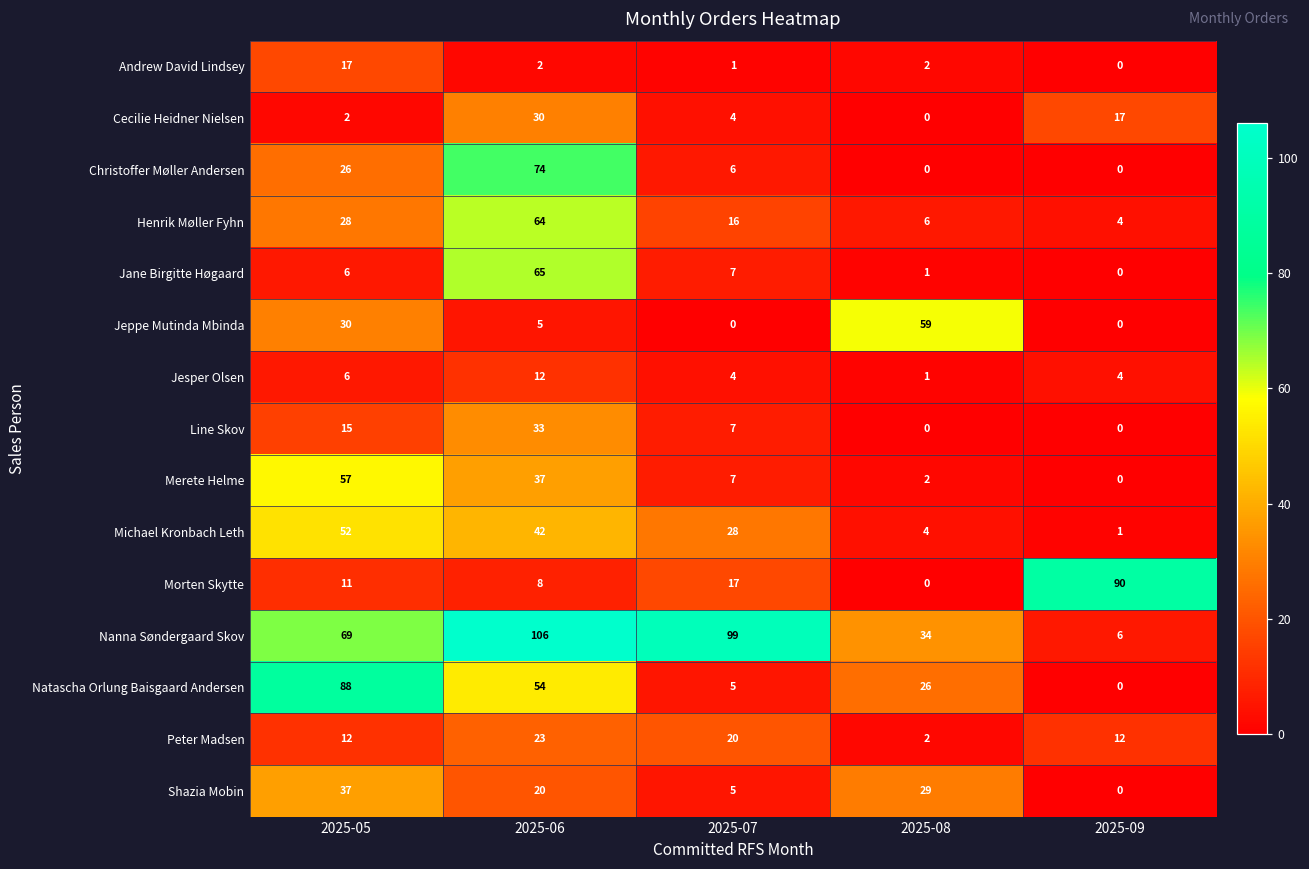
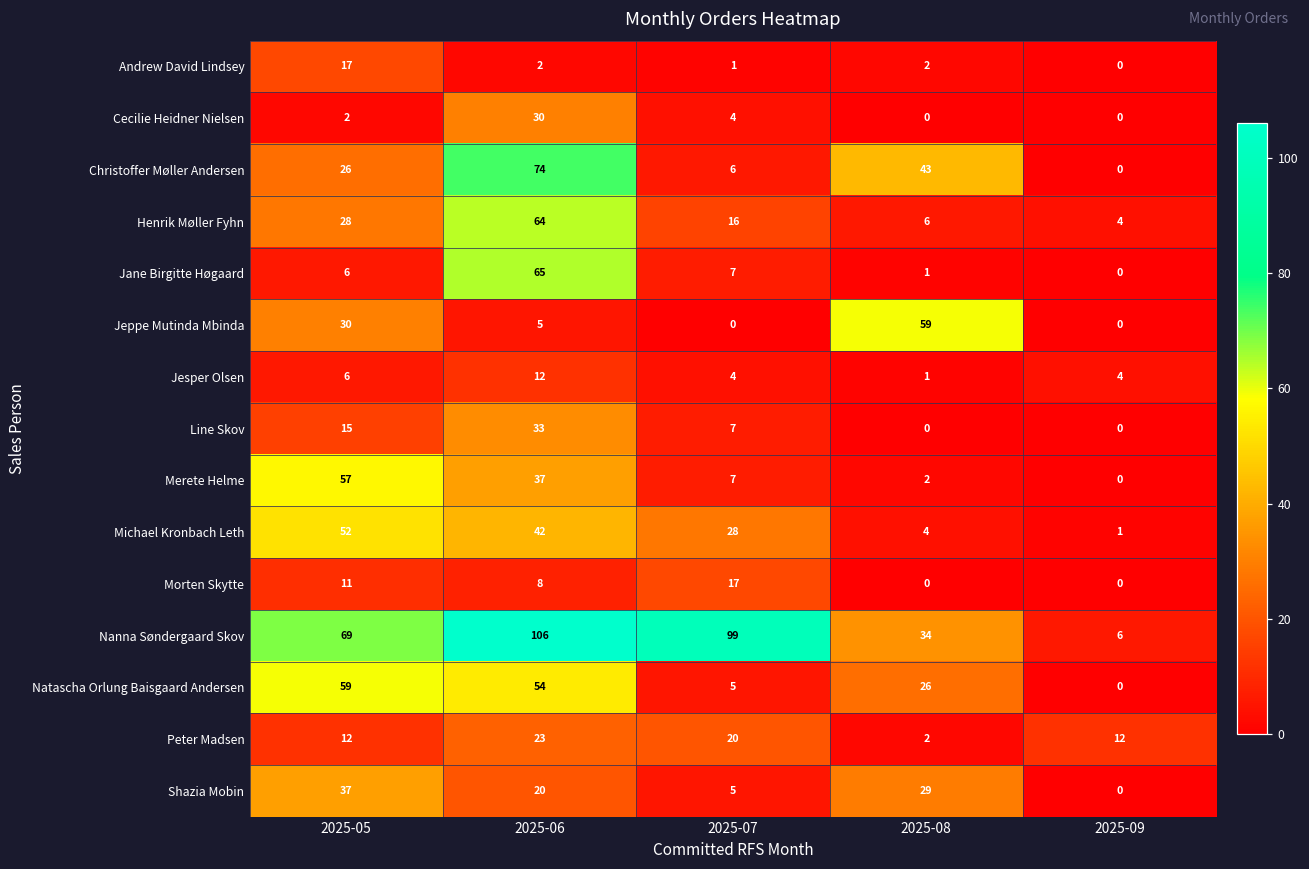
Cecilie Heidner Nielsen, 2025-09: 17 -> 0
Christoffer Møller Andersen, 2025-08: 0 -> 43
Morten Skytte, 2025-09: 90 -> 0
Natascha Orlung Baisgaard Andersen, 2025-05: 88 -> 59
